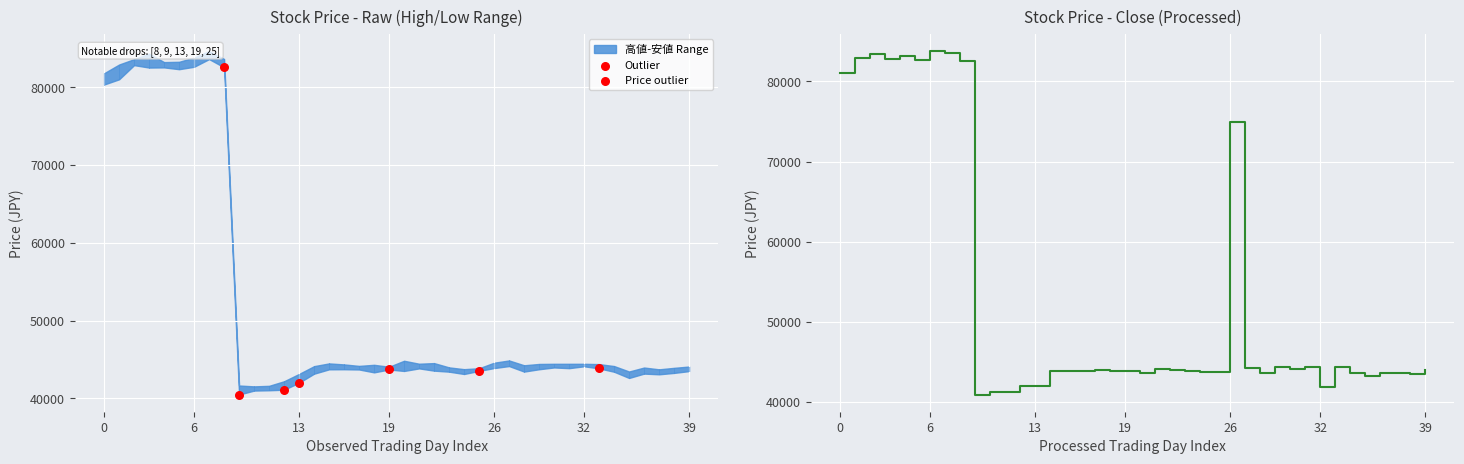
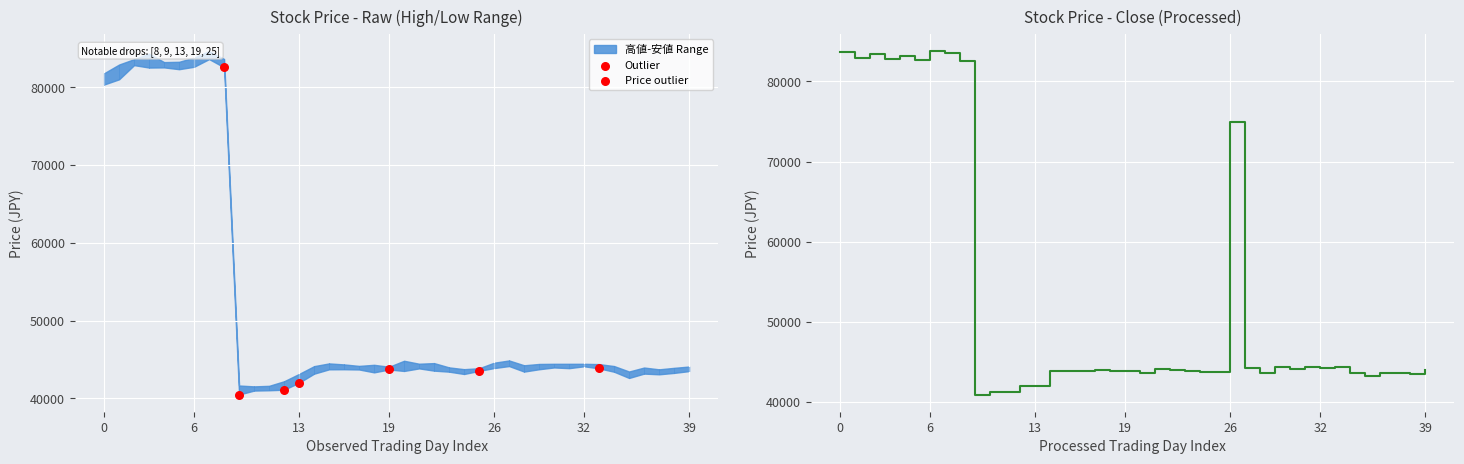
Stock Price - Close (Processed), 0: 81000 -> 84000
Stock Price - Close (Processed), 32: 42000 -> 44000
